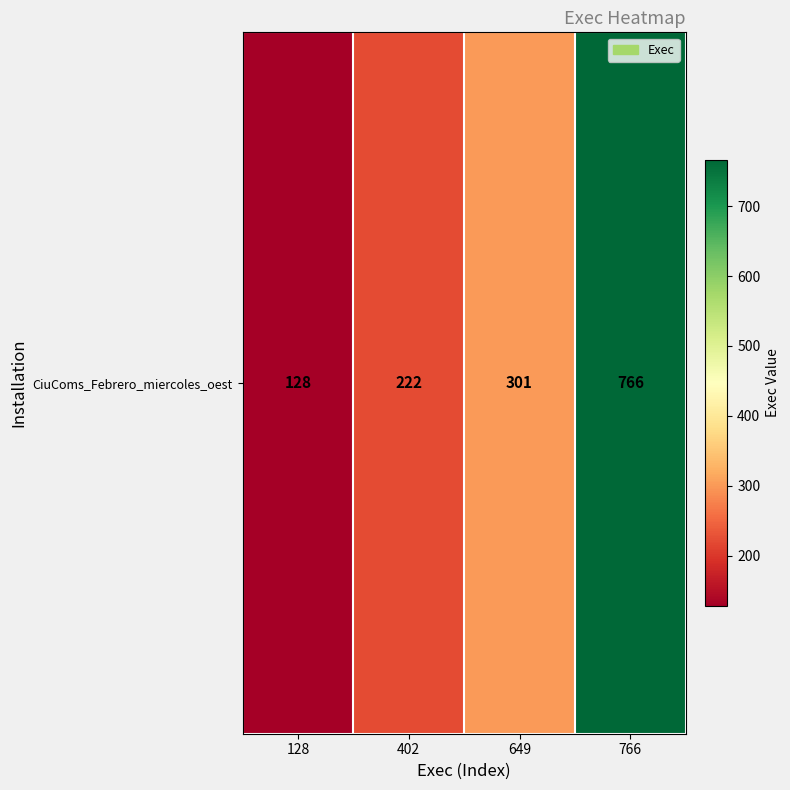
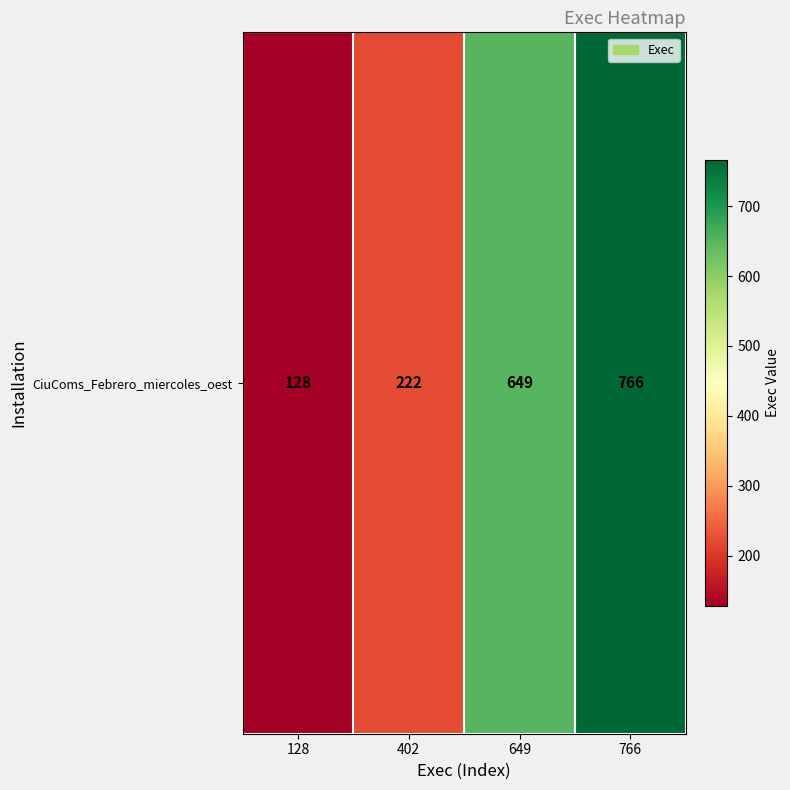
CiuComs_Febrero_miercoles_oest, 649: 301 -> 649
